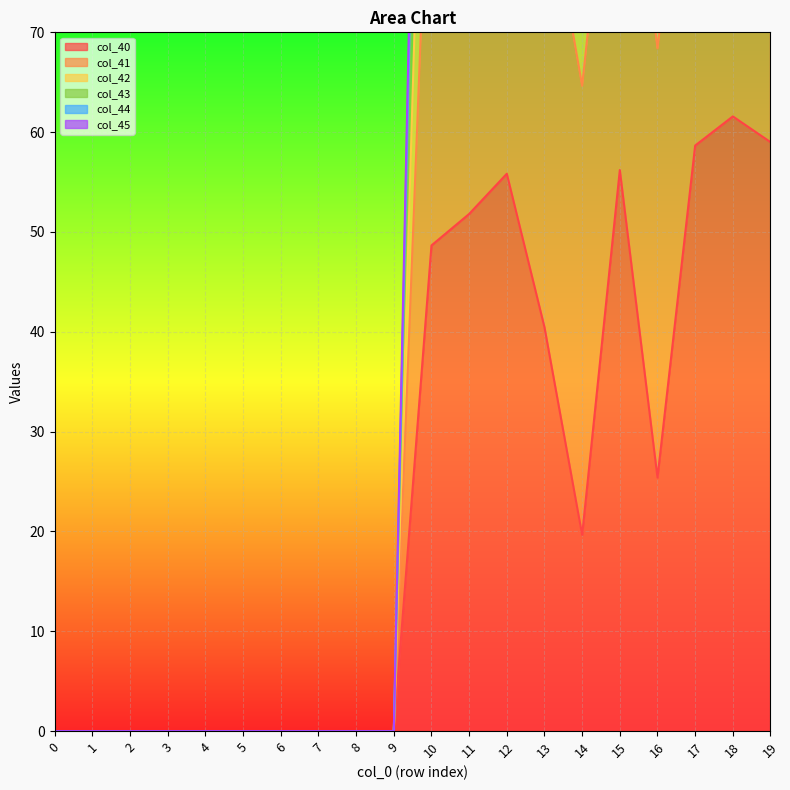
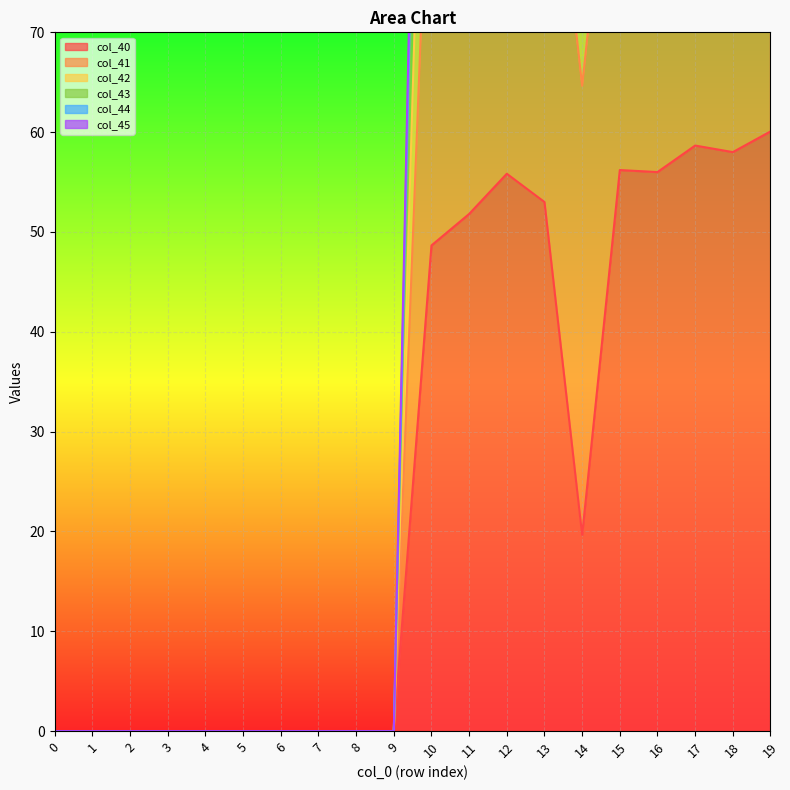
col_40, 13: 40 -> 53
col_40, 16: 25 -> 56
col_40, 18: 62 -> 58
col_40, 19: 59 -> 60
